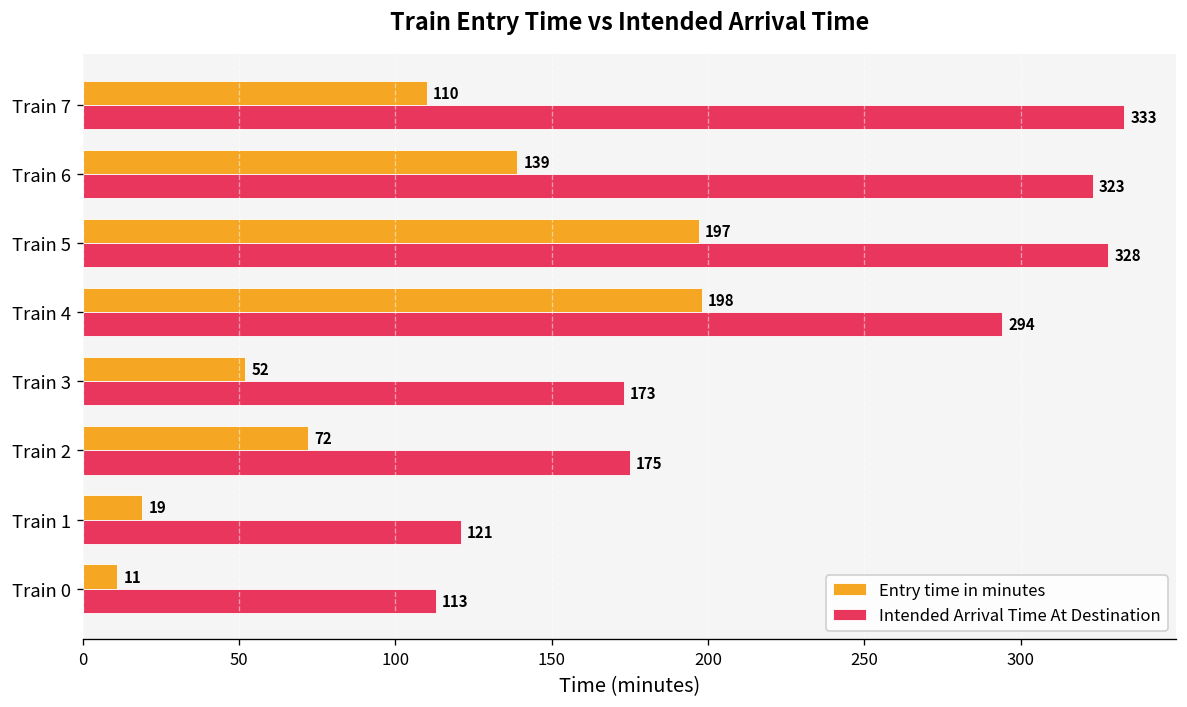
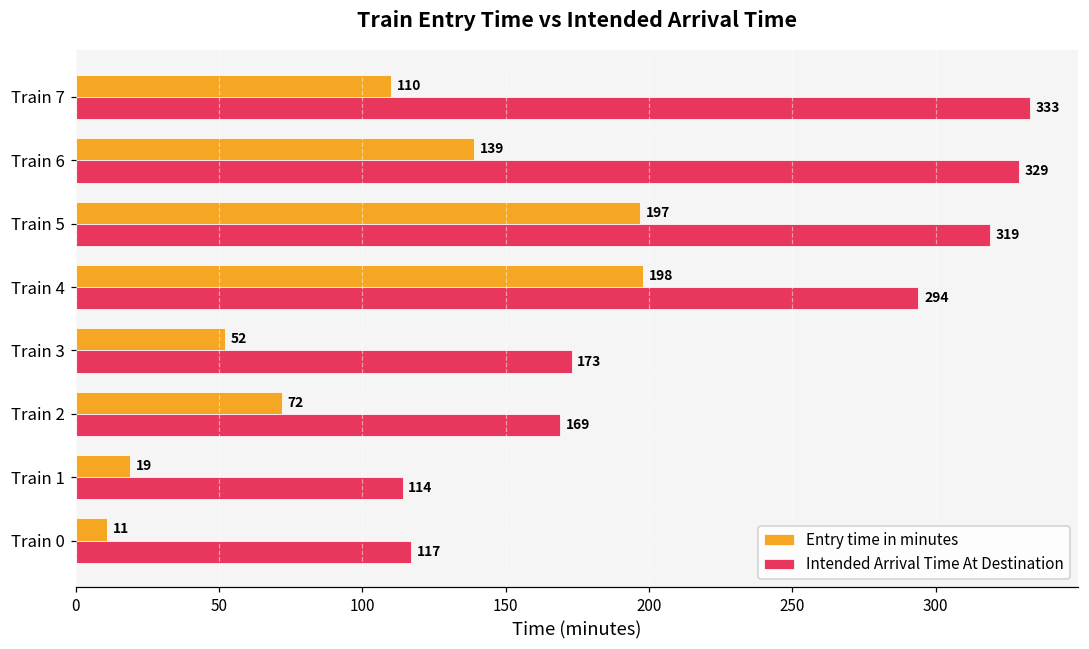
Intended Arrival Time At Destination, Train 6: 323 -> 329
Intended Arrival Time At Destination, Train 5: 328 -> 319
Intended Arrival Time At Destination, Train 2: 175 -> 169
Intended Arrival Time At Destination, Train 1: 121 -> 114
Intended Arrival Time At Destination, Train 0: 113 -> 117
